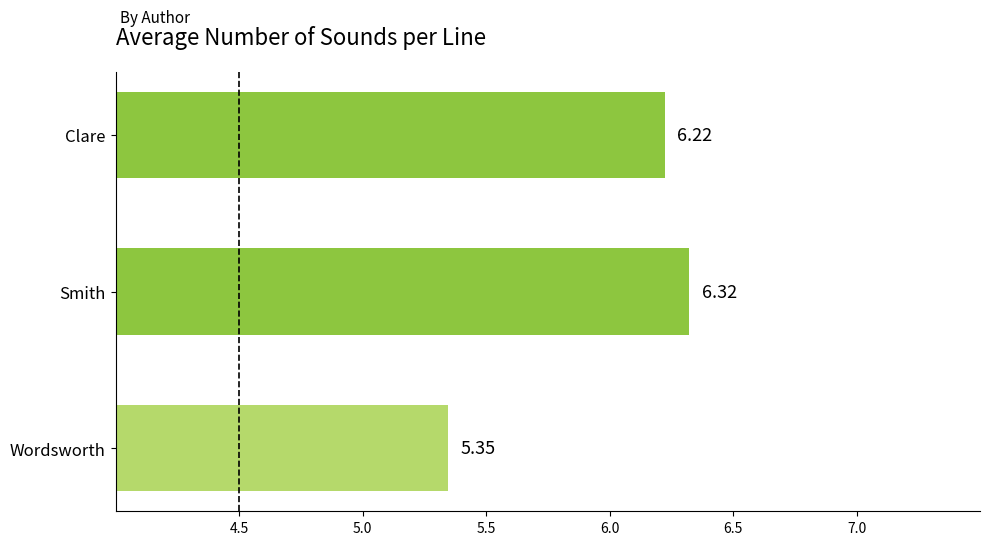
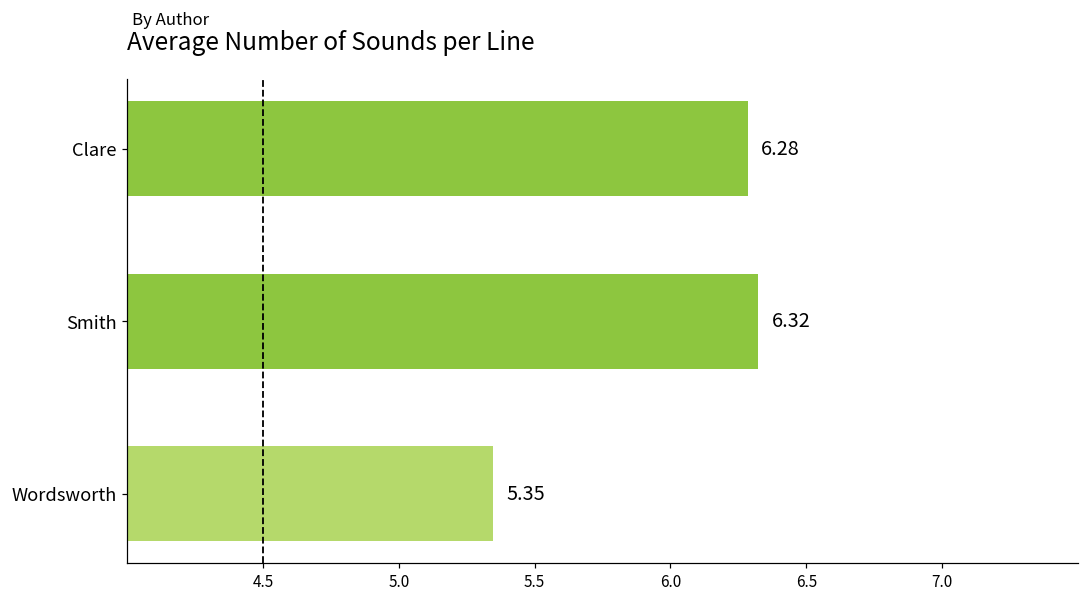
Clare: 6.22 -> 6.28
